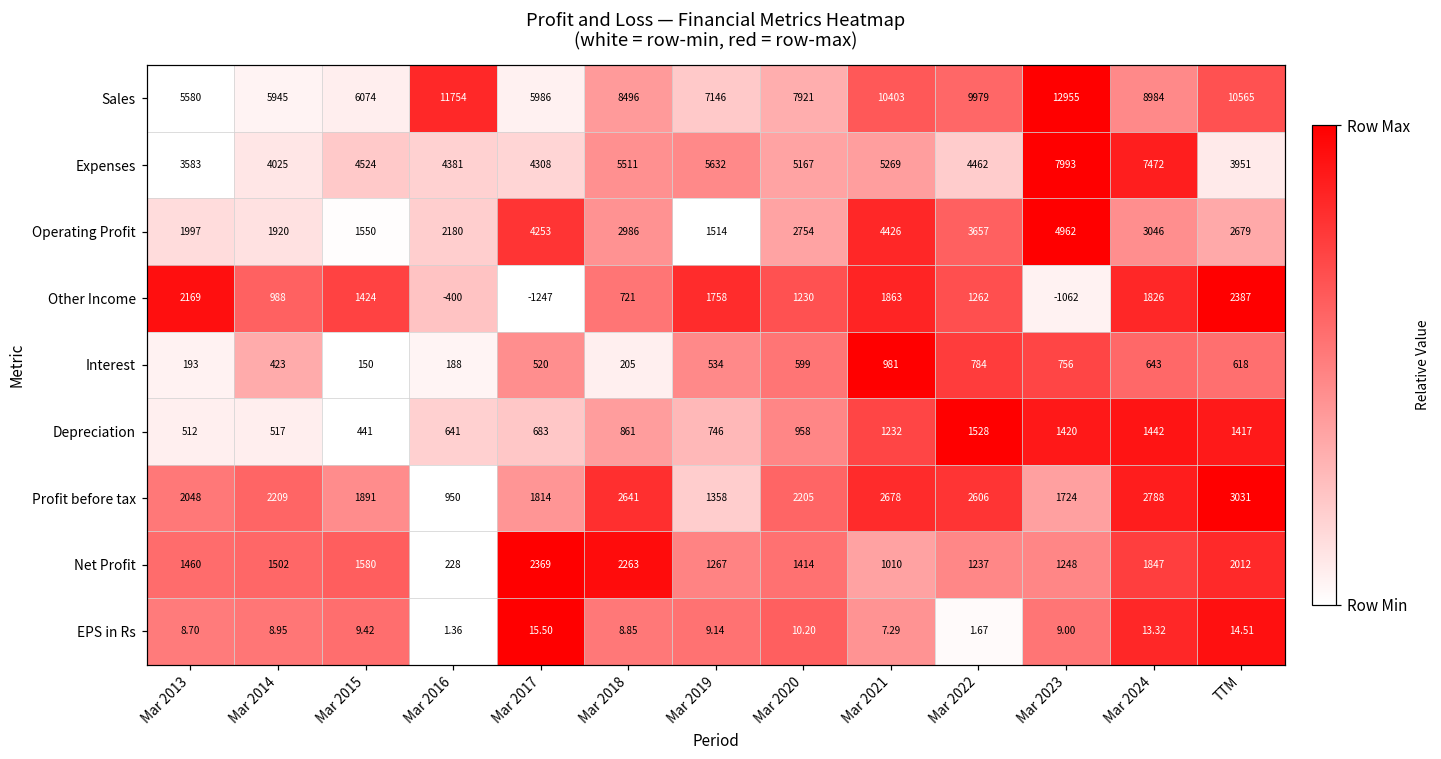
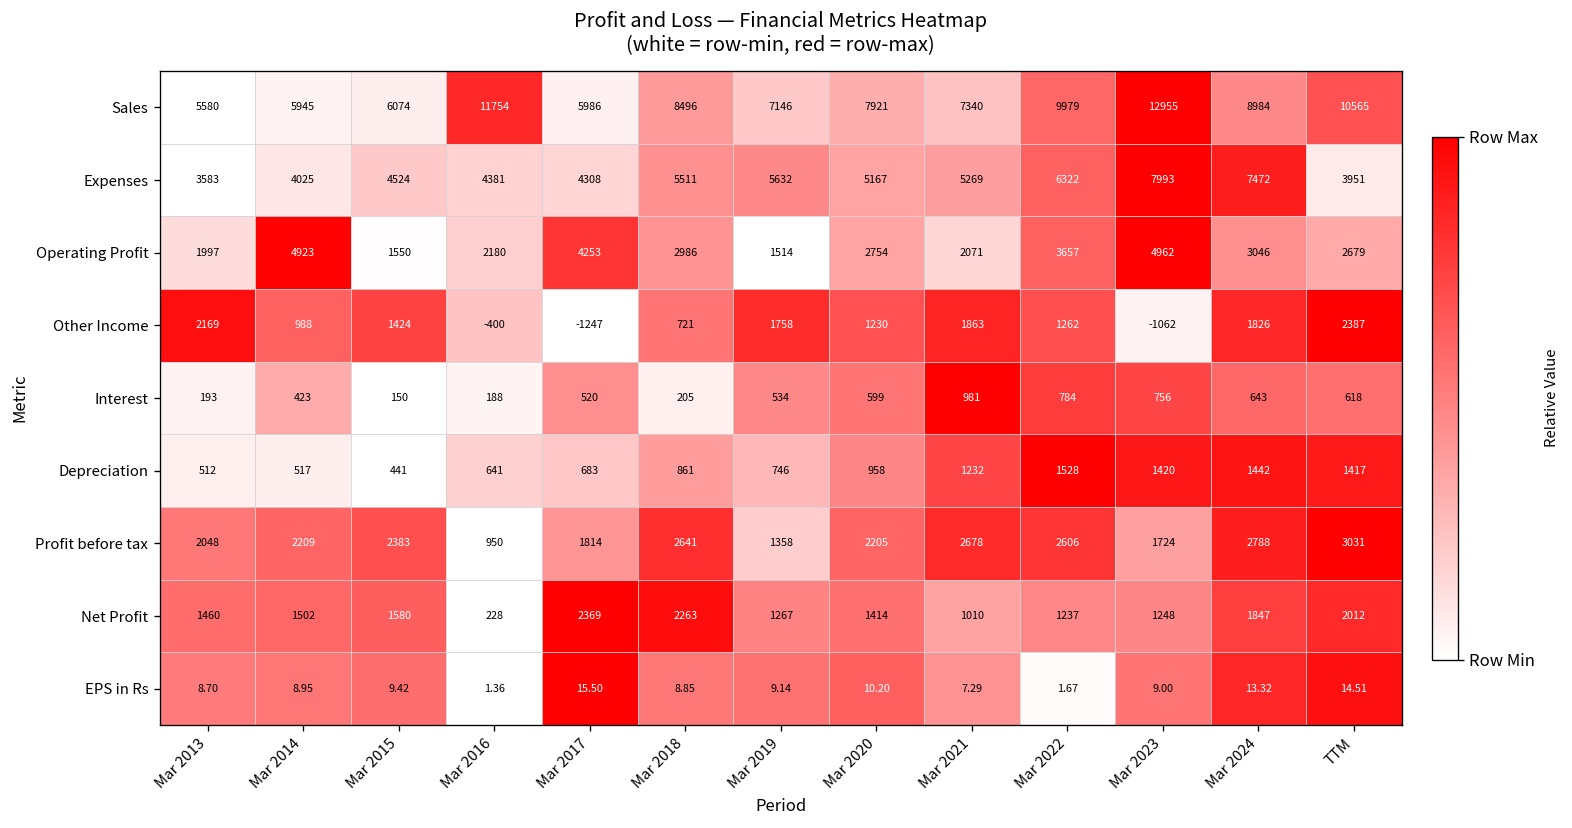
Sales, Mar 2021: 10403 -> 7340
Expenses, Mar 2022: 4462 -> 6322
Operating Profit, Mar 2014: 1920 -> 4923
Operating Profit, Mar 2021: 4426 -> 2071
Profit before tax, Mar 2015: 1891 -> 2383
